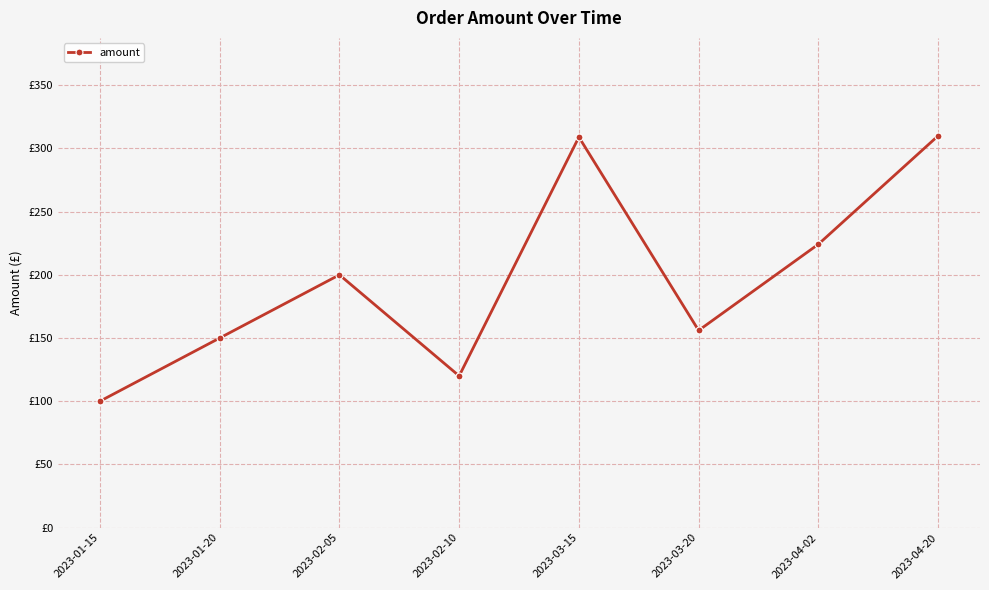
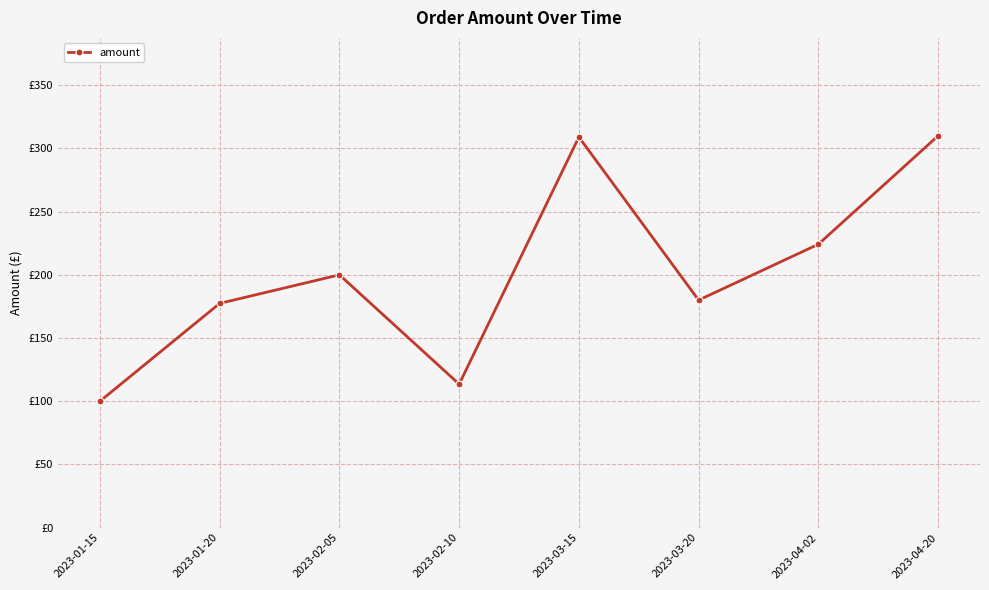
2023-01-20: £150 -> £177
2023-02-10: £120 -> £114
2023-03-20: £156 -> £180
